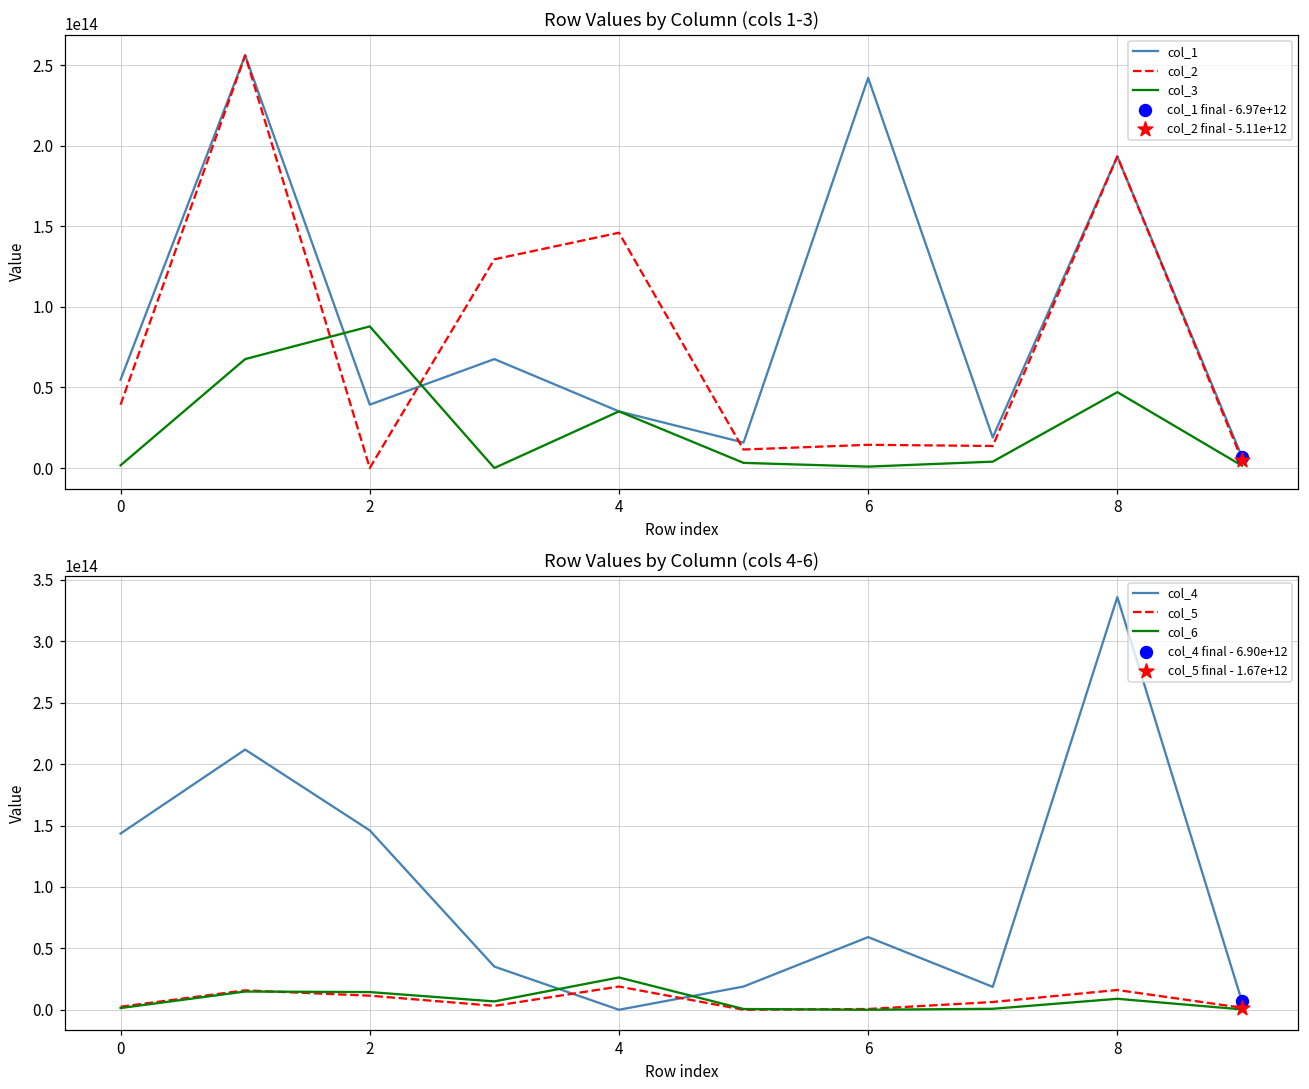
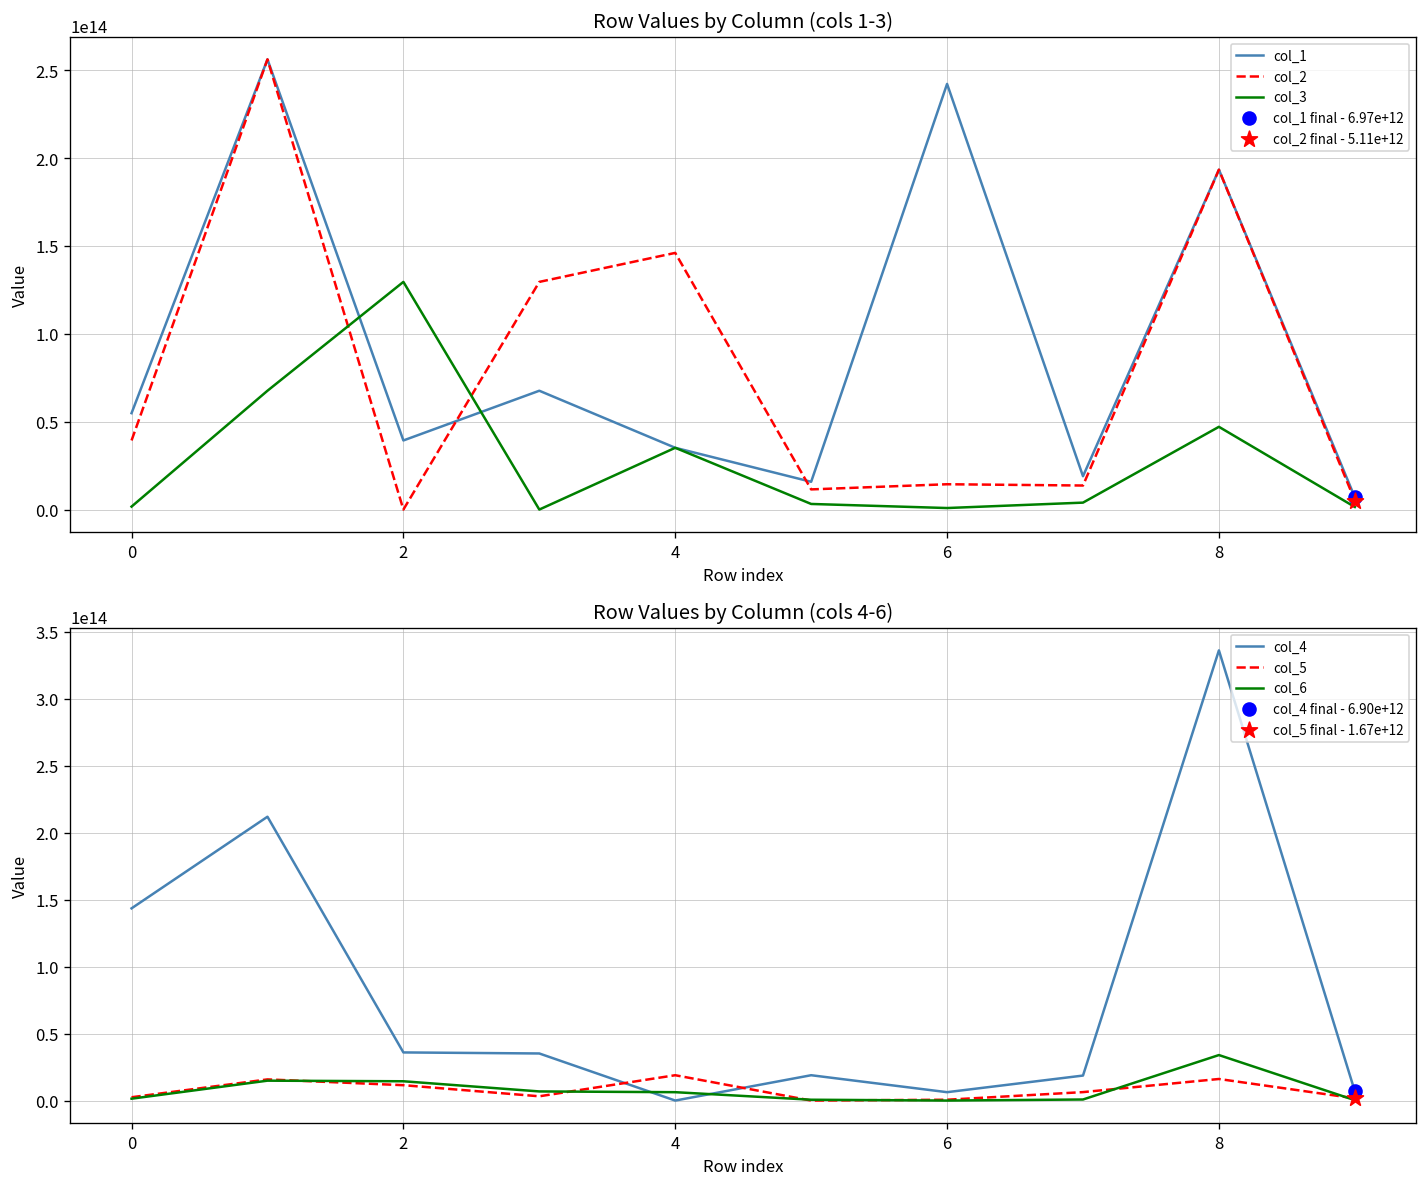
Row Values by Column (cols 1-3), col_3, 2: 88000000000000 -> 130000000000000
Row Values by Column (cols 4-6), col_4, 2: 146000000000000 -> 36000000000000
Row Values by Column (cols 4-6), col_6, 4: 26000000000000 -> 6000000000000
Row Values by Column (cols 4-6), col_4, 6: 59000000000000 -> 6000000000000
Row Values by Column (cols 4-6), col_6, 8: 9000000000000 -> 34000000000000
